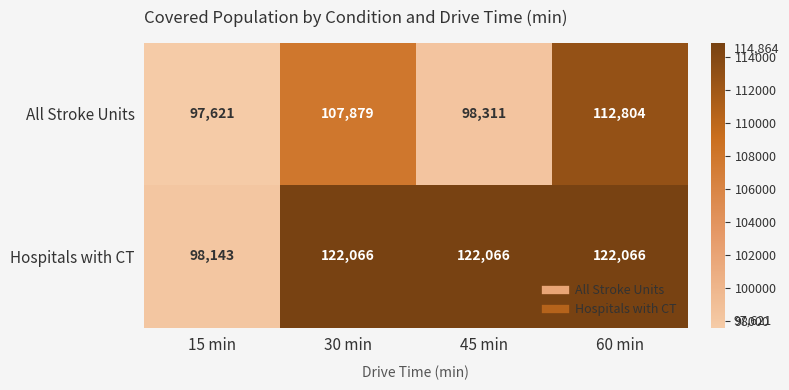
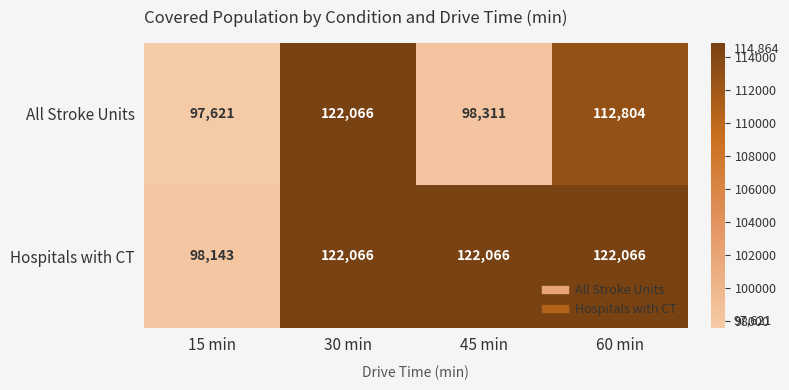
All Stroke Units, 30 min: 107,879 -> 122,066
